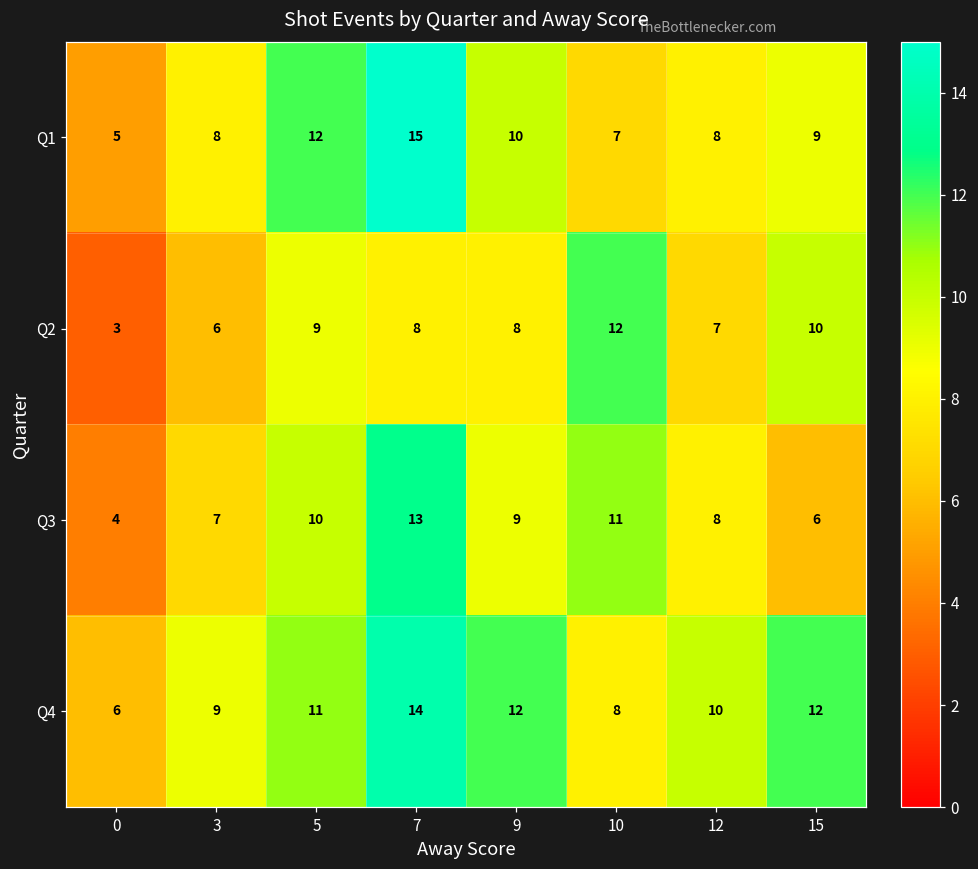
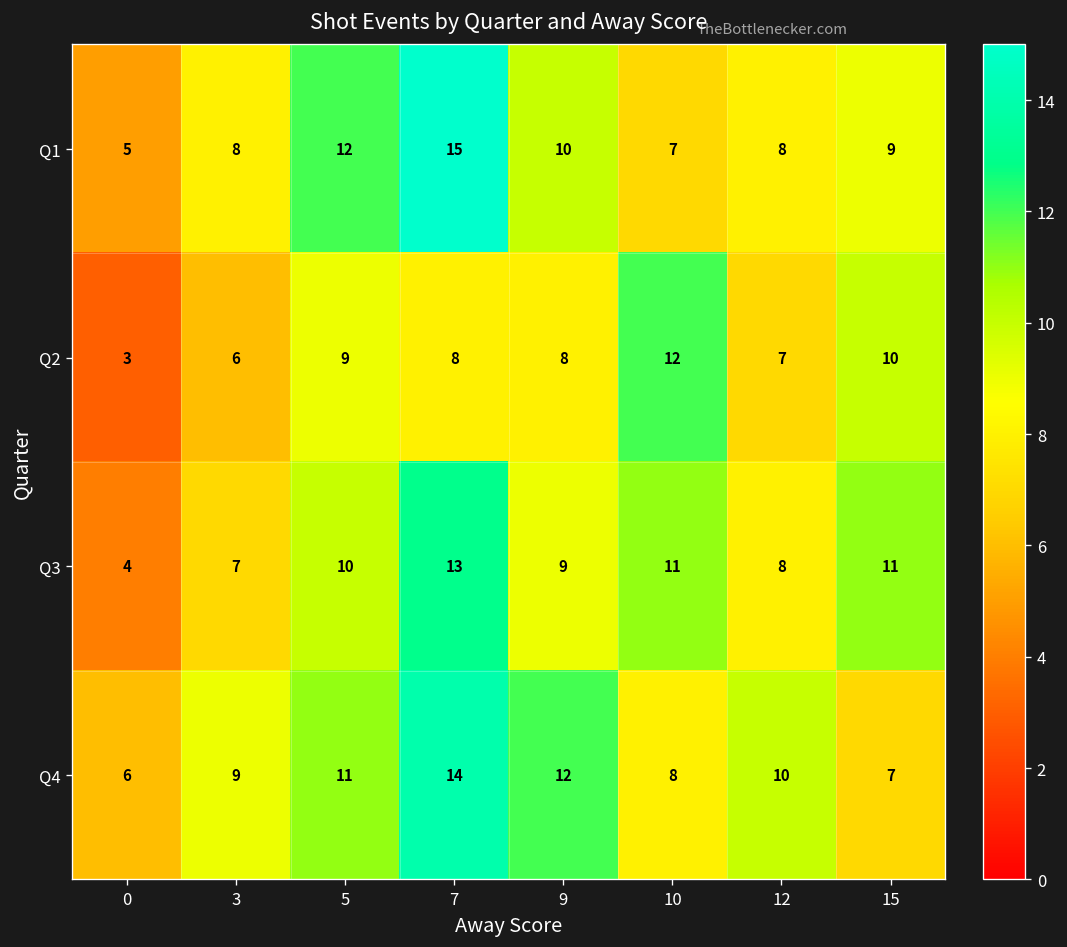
Q3, 15: 6 -> 11
Q4, 15: 12 -> 7
